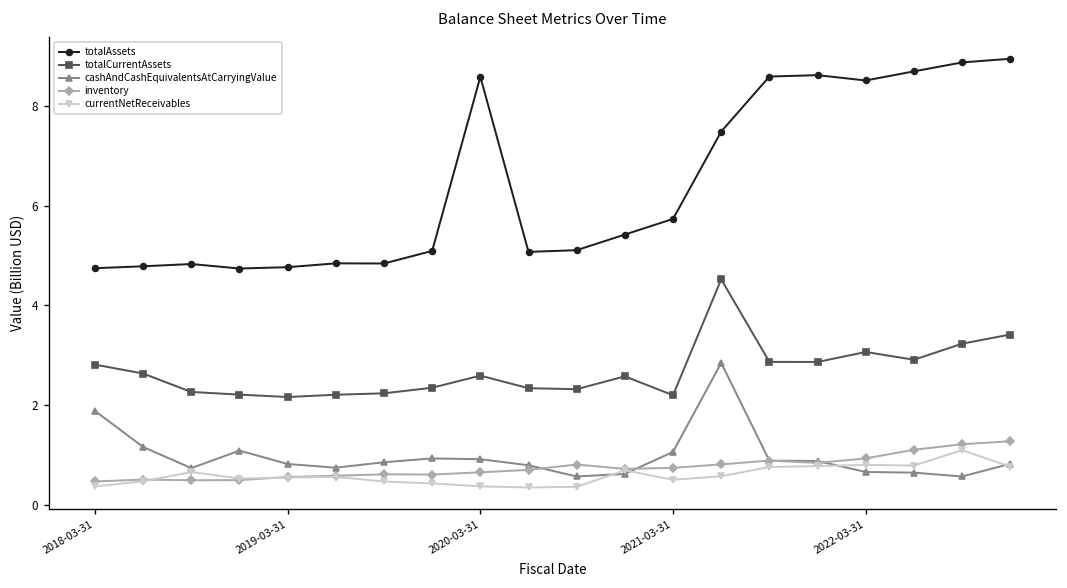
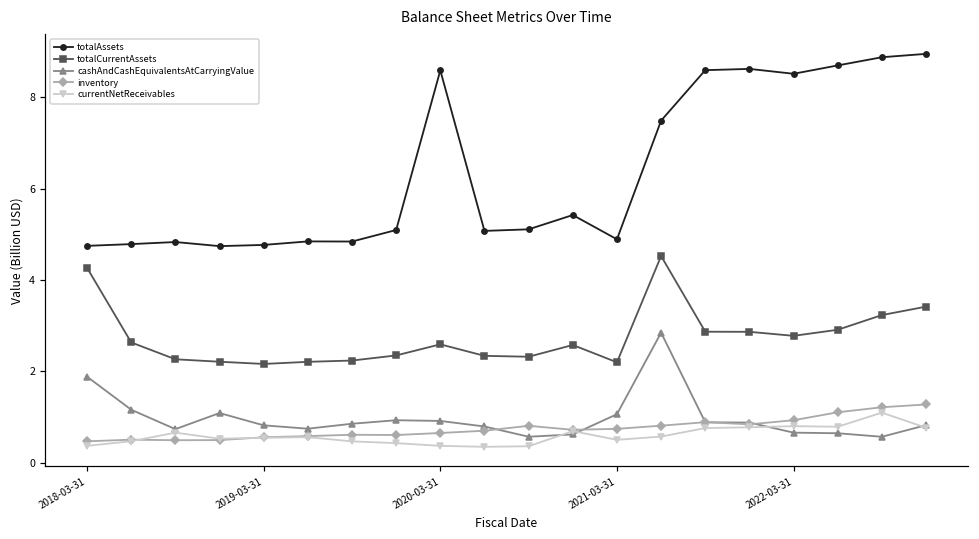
totalCurrentAssets, 2018-03-31: 2.8 -> 4.3
totalAssets, 2021-03-31: 5.7 -> 4.9
totalCurrentAssets, 2022-03-31: 3.1 -> 2.8
